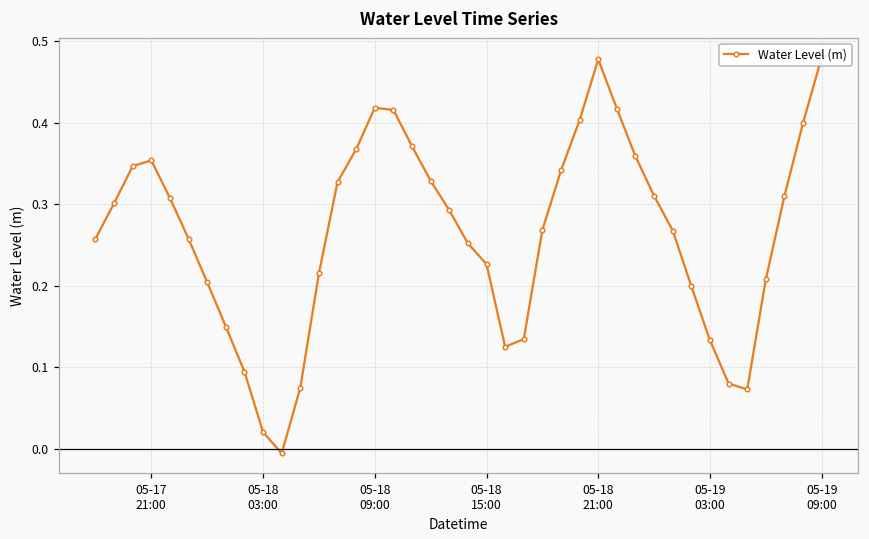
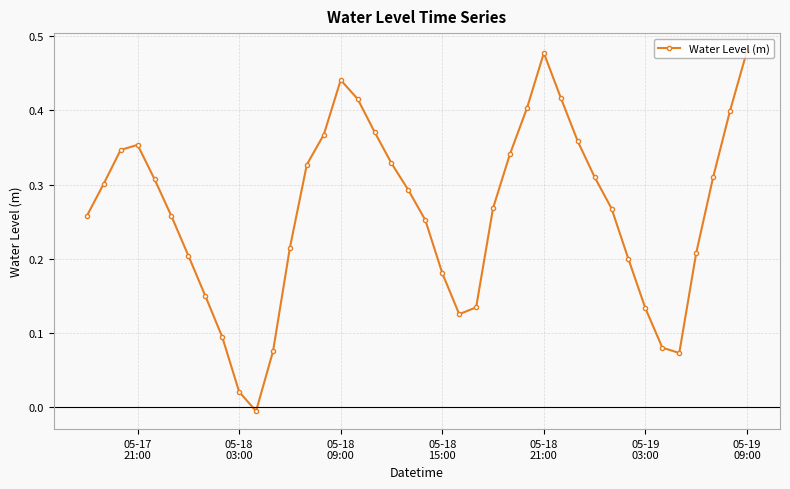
05-18 09:00: 0.42 -> 0.44
05-18 15:00: 0.23 -> 0.18
